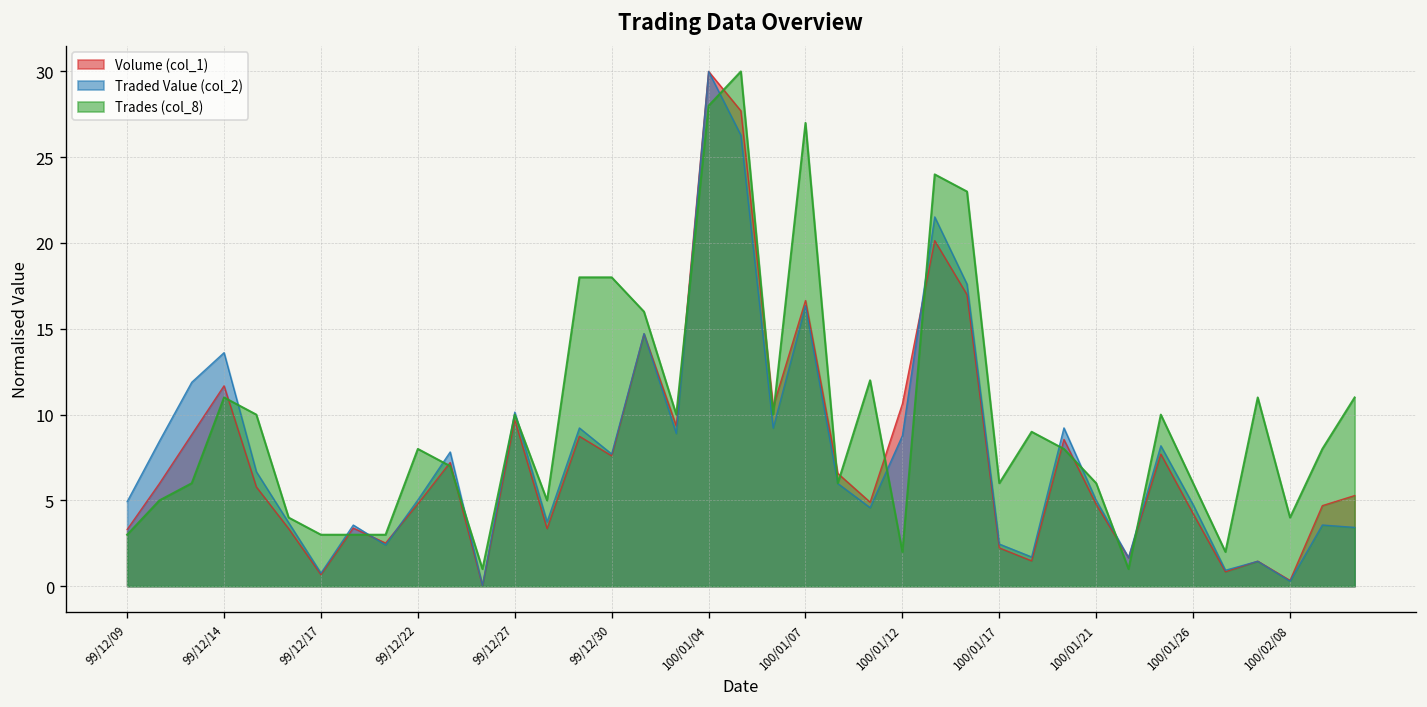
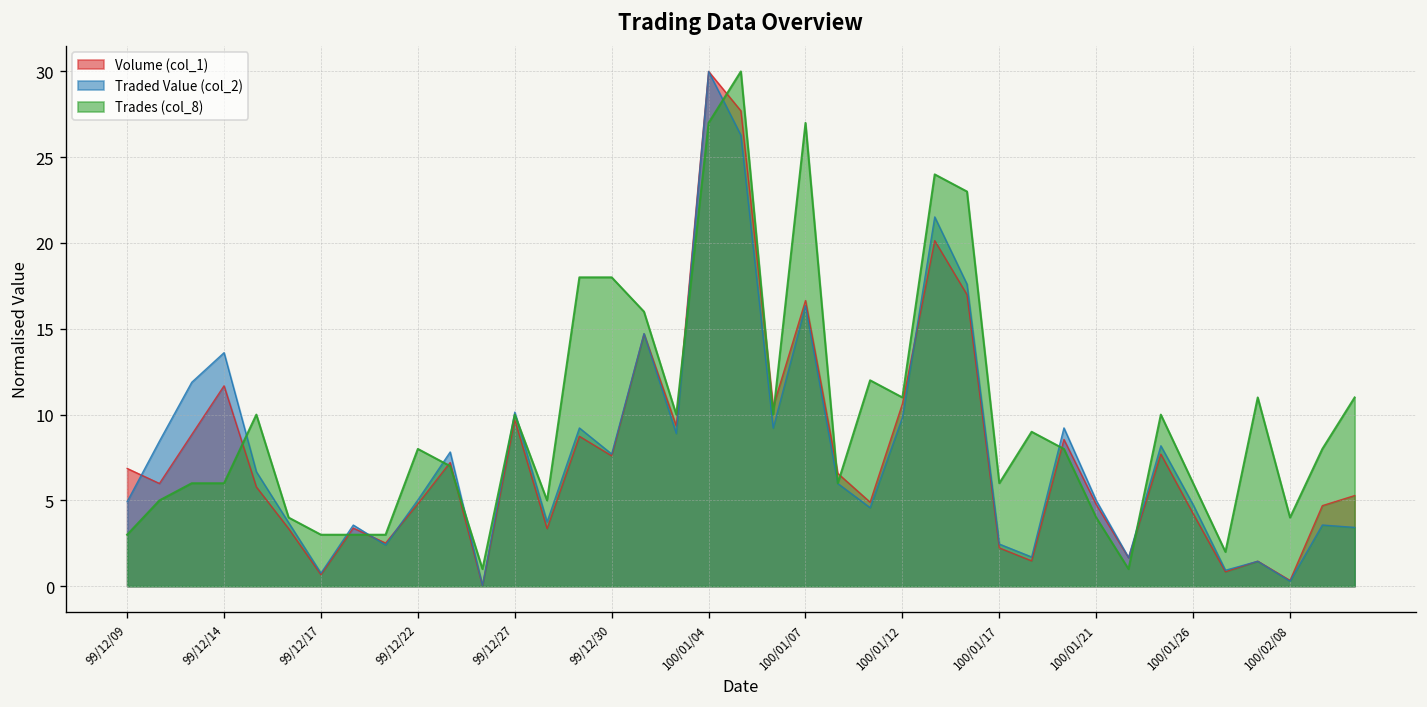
Volume (col_1), 99/12/09: 3.3 -> 6.9
Trades (col_8), 99/12/14: 11 -> 6
Trades (col_8), 100/01/04: 28 -> 27
Traded Value (col_2), 100/01/12: 8.8 -> 9.8
Trades (col_8), 100/01/12: 2 -> 11
Trades (col_8), 100/01/21: 6 -> 4
